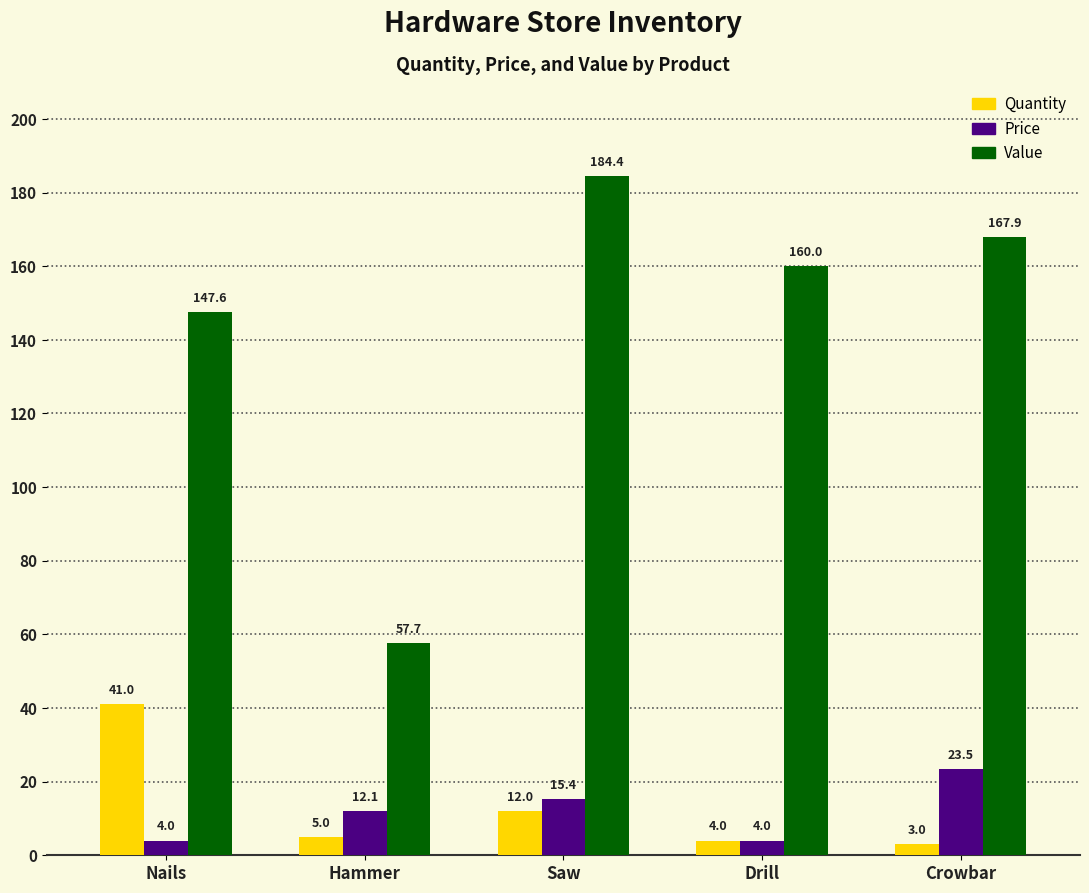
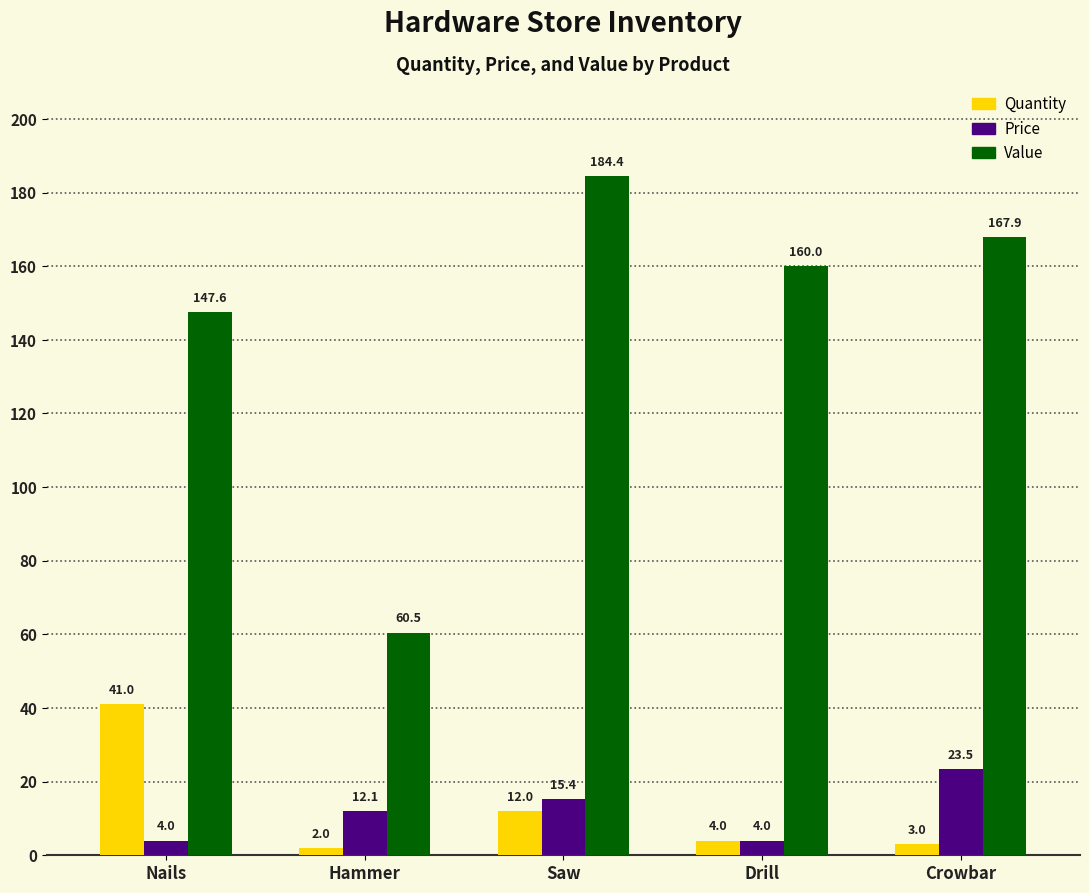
Quantity, Hammer: 5.0 -> 2.0
Value, Hammer: 57.7 -> 60.5
